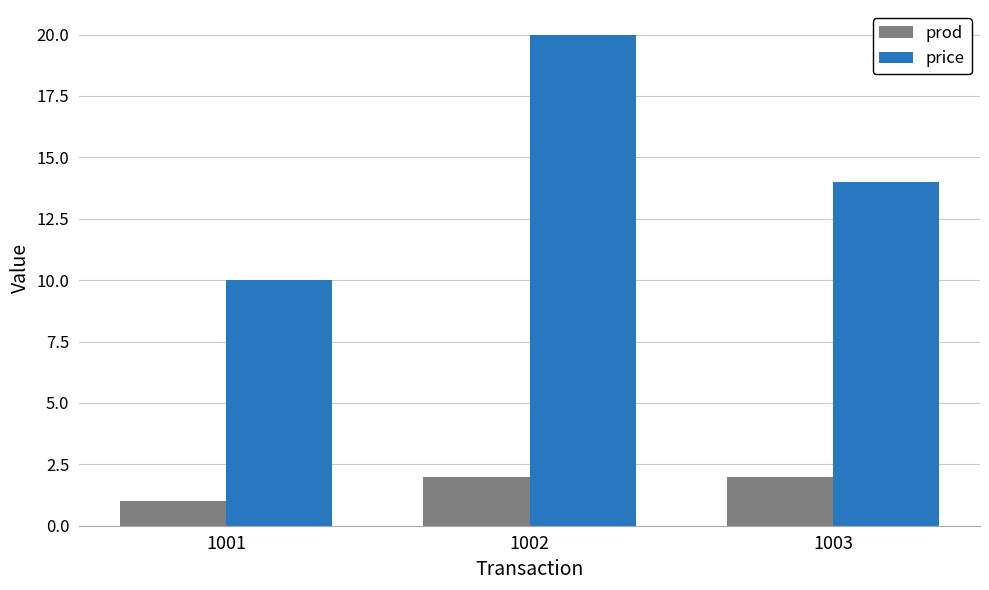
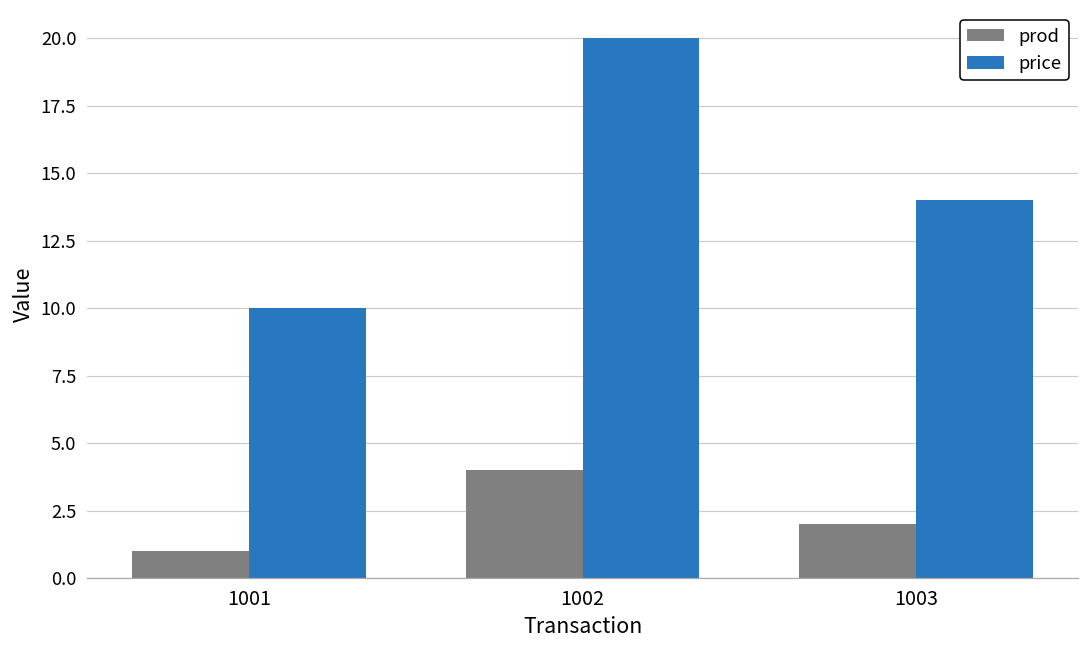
prod, 1002: 2 -> 4
